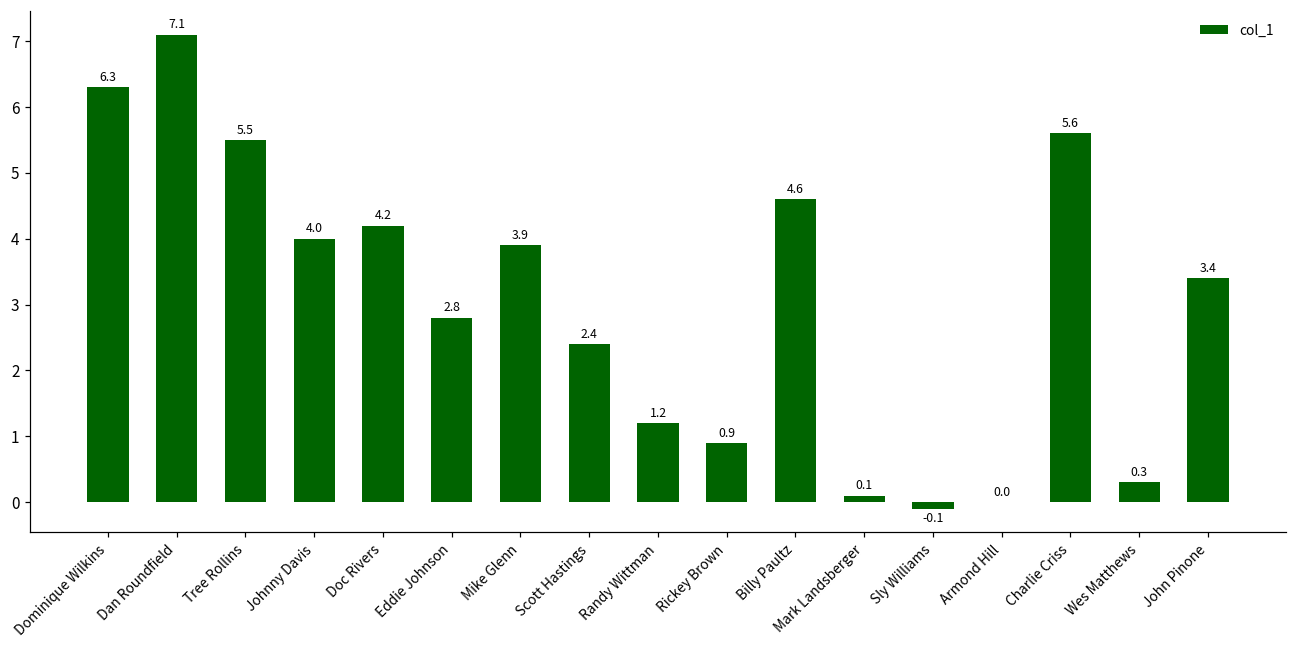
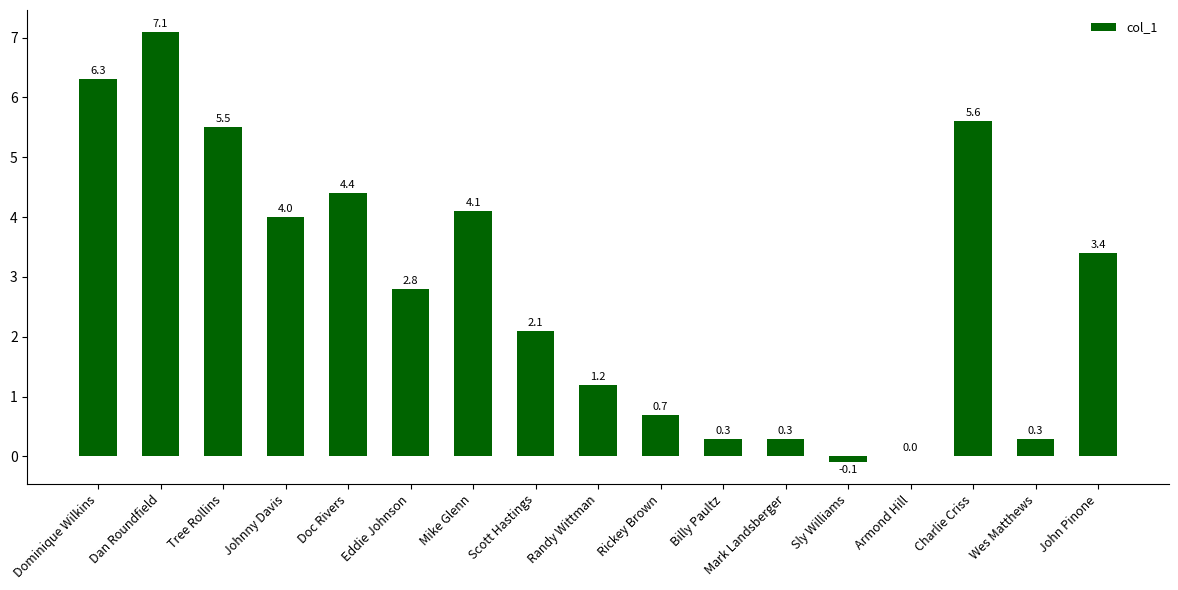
Doc Rivers: 4.2 -> 4.4
Mike Glenn: 3.9 -> 4.1
Scott Hastings: 2.4 -> 2.1
Rickey Brown: 0.9 -> 0.7
Billy Paultz: 4.6 -> 0.3
Mark Landsberger: 0.1 -> 0.3
